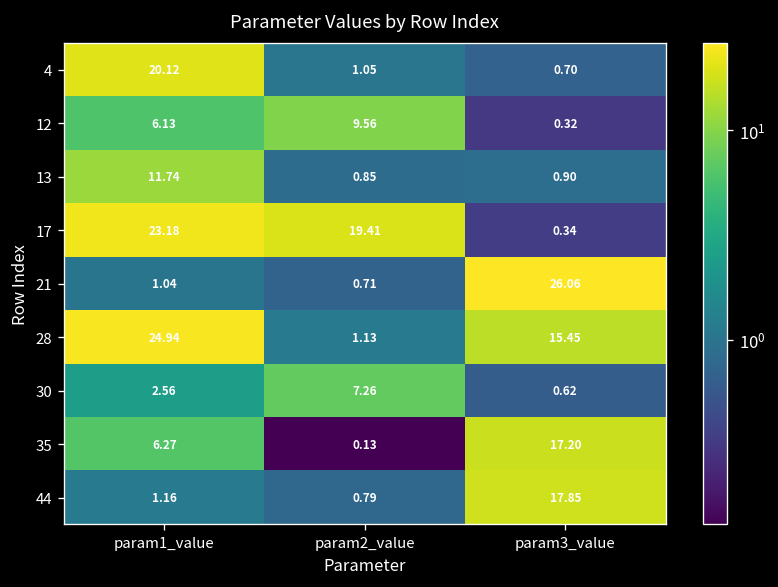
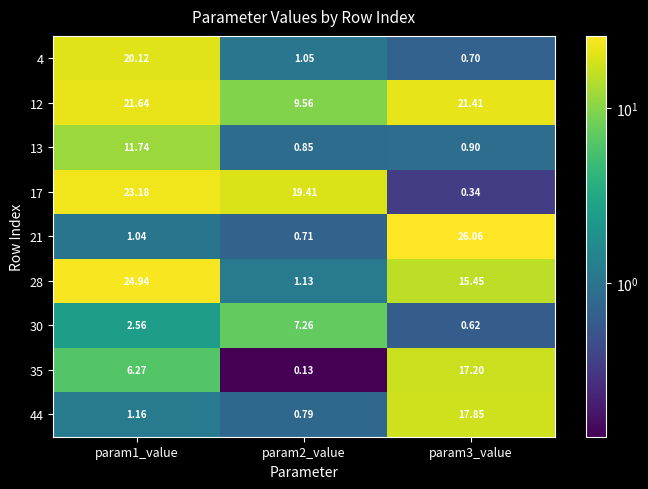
12, param1_value: 6.13 -> 21.64
12, param3_value: 0.32 -> 21.41
